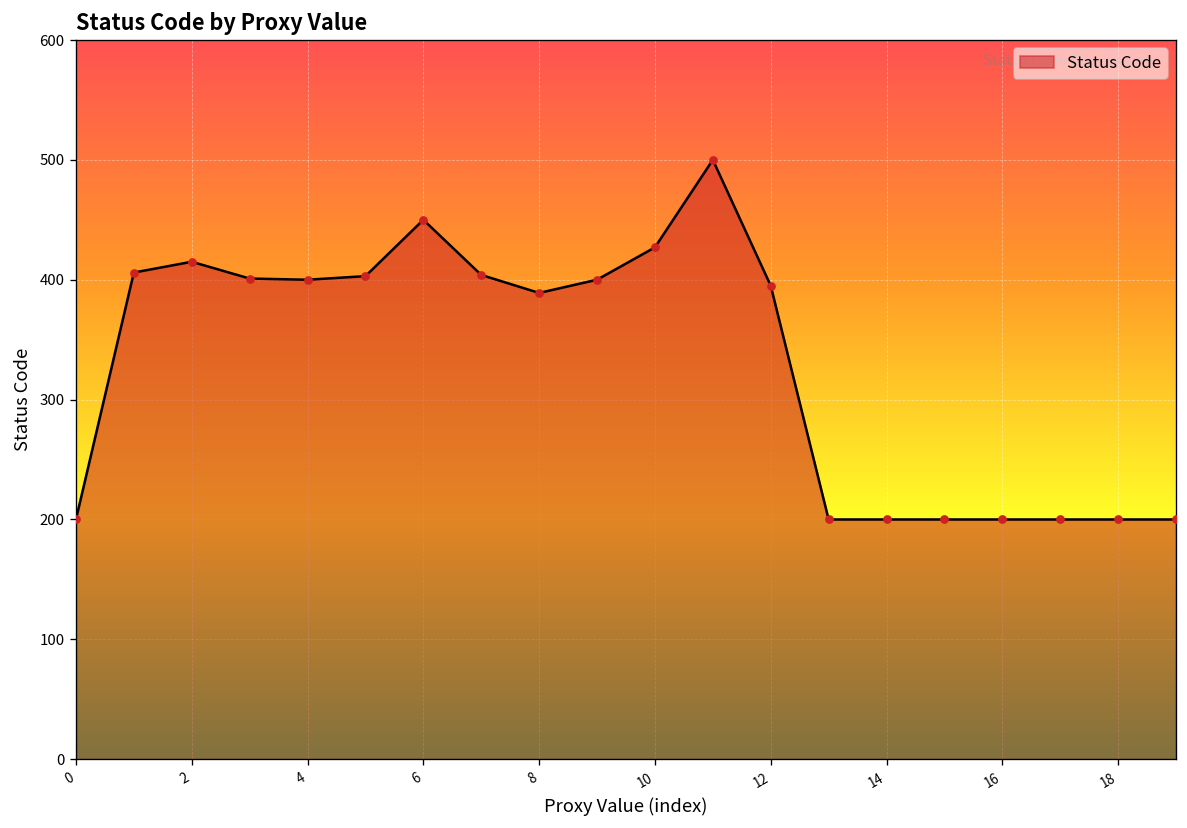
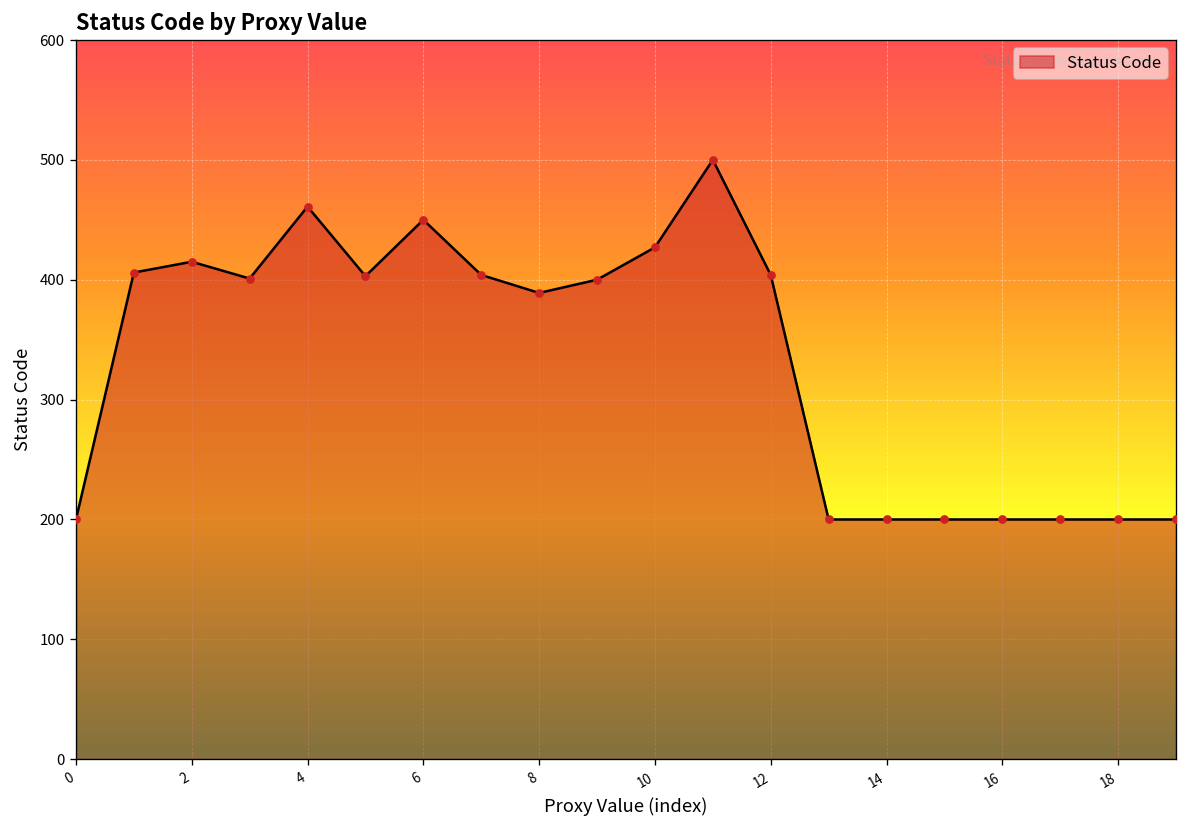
4: 400 -> 460
12: 395 -> 404
